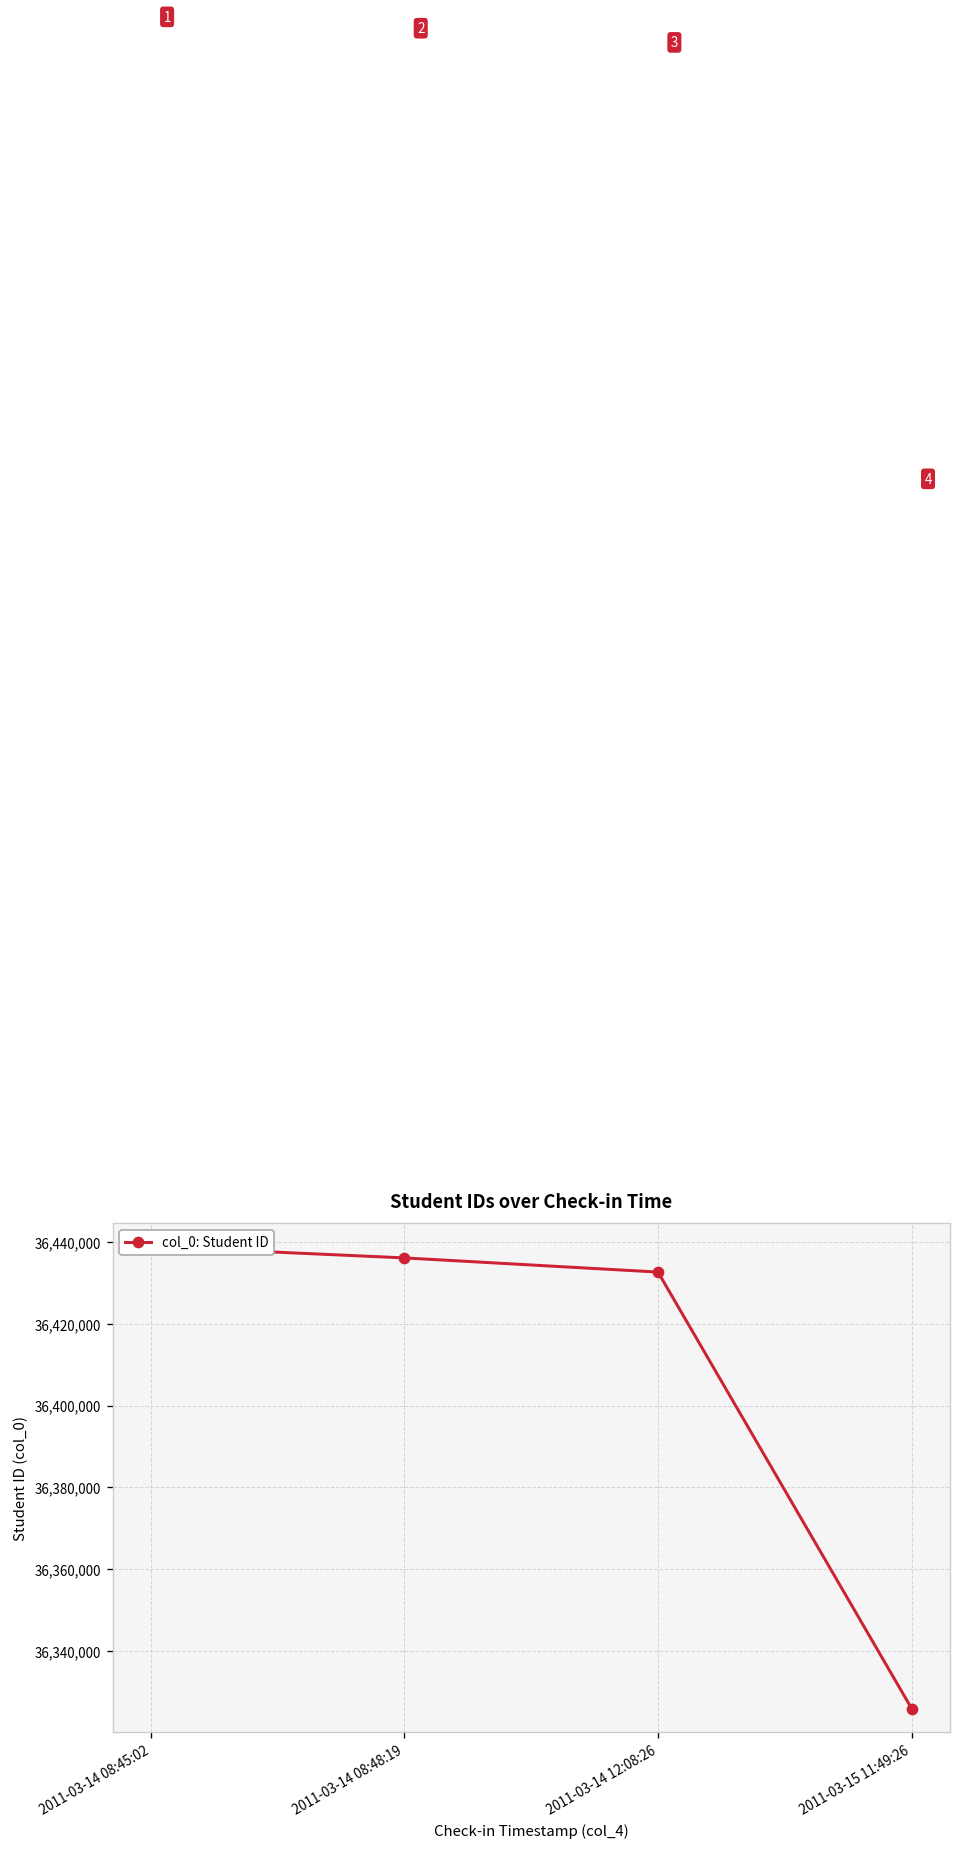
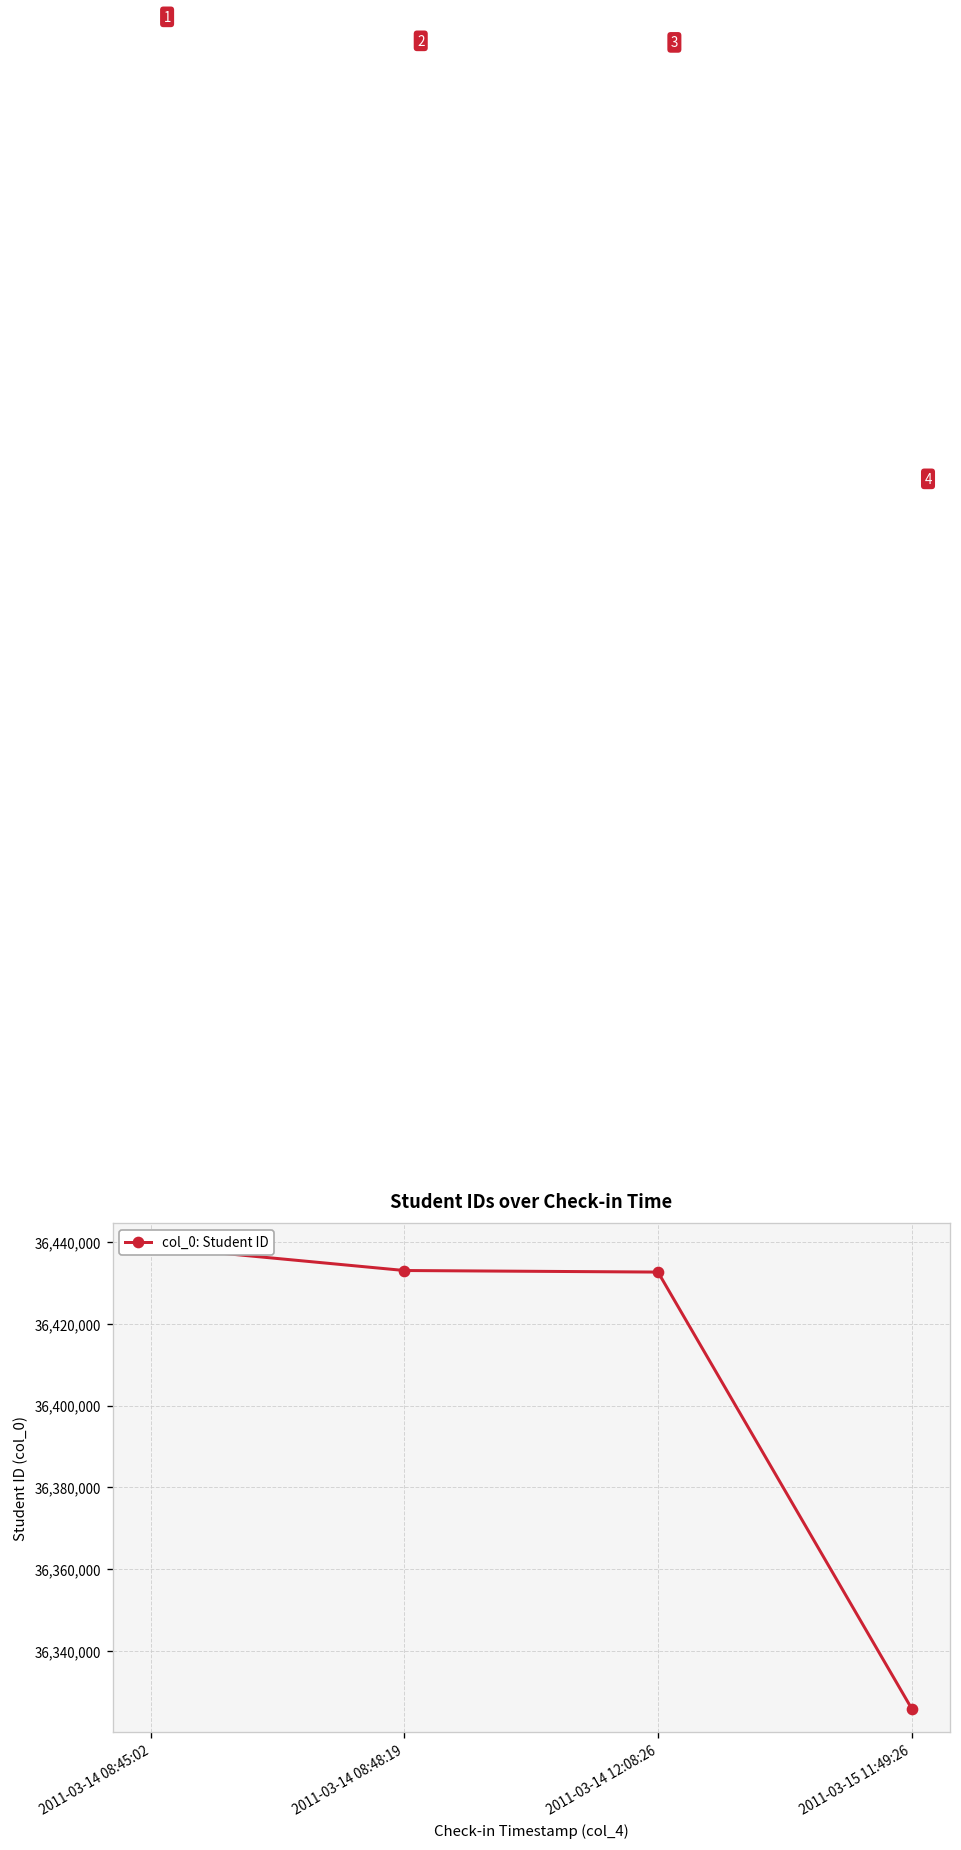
2011-03-14 08:48:19: 36,436,000 -> 36,433,000
